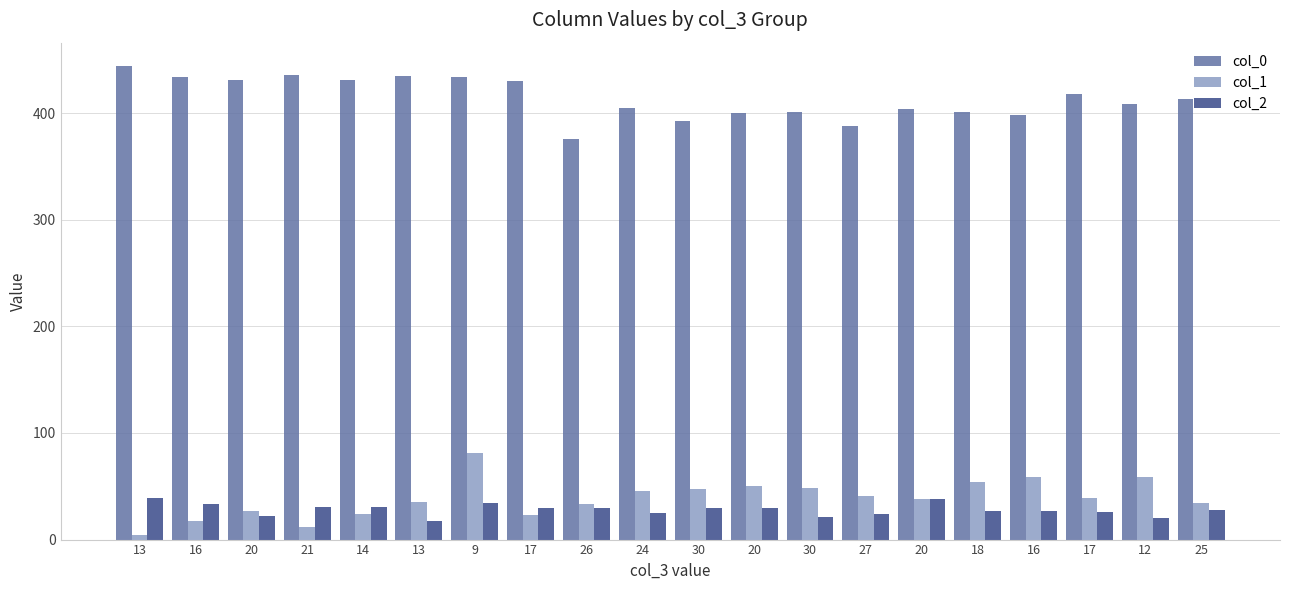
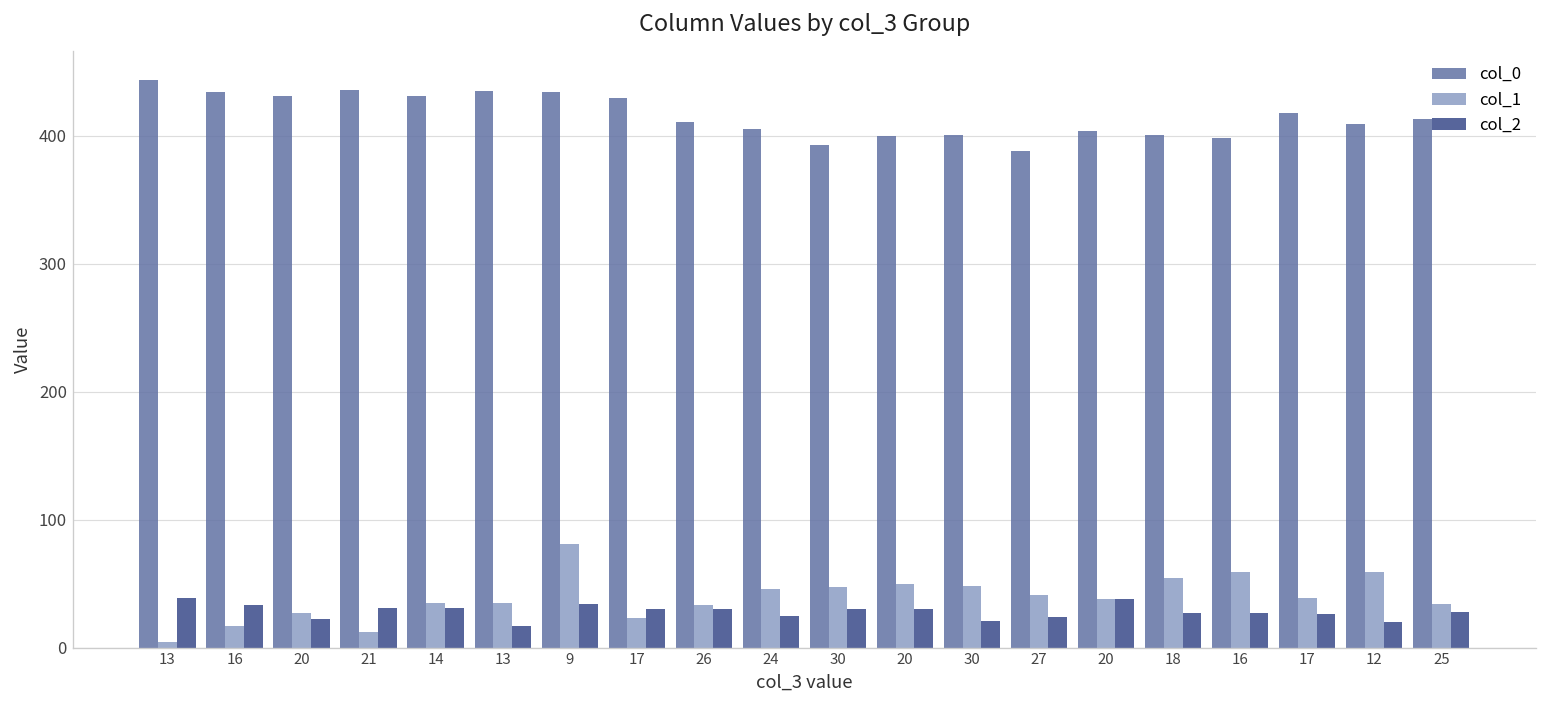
col_1, 14: 24 -> 35
col_0, 26: 376 -> 411
